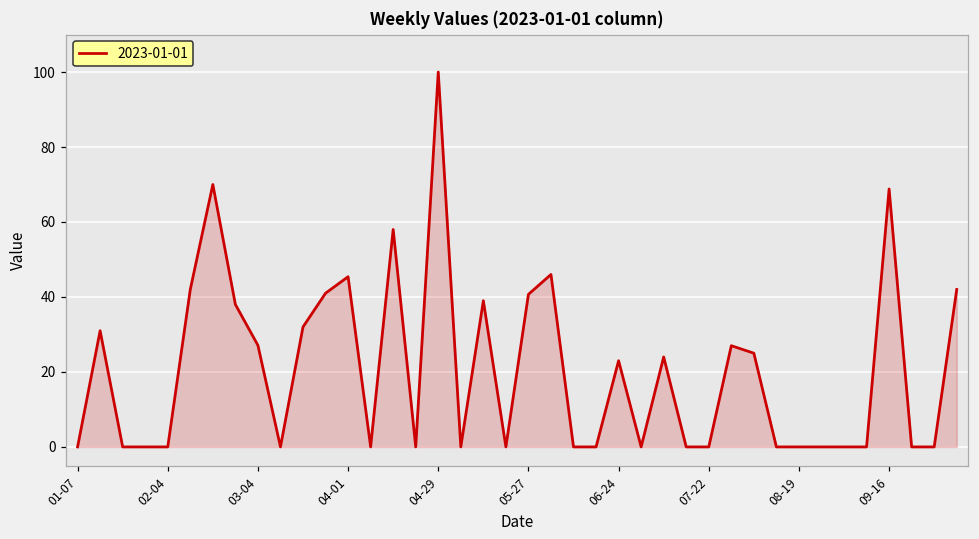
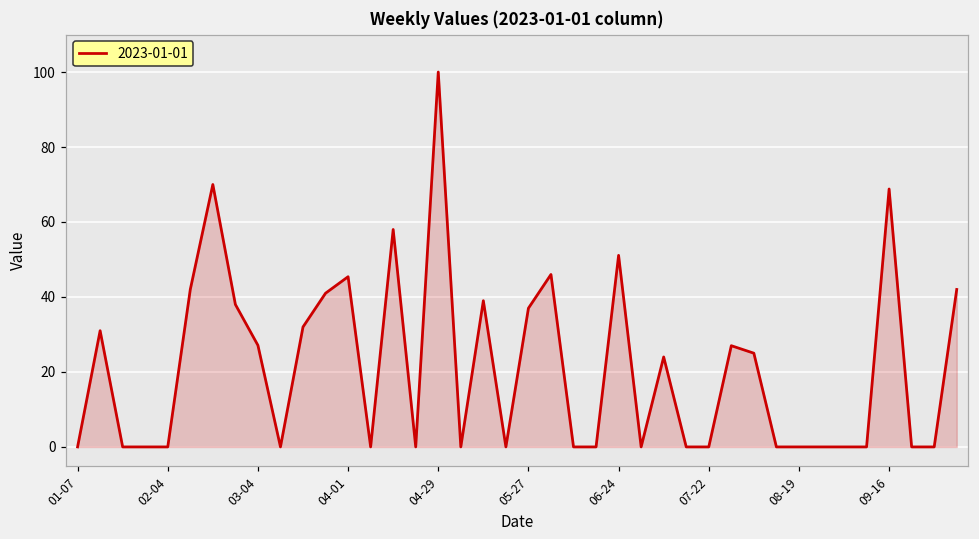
05-27: 41 -> 37
06-24: 23 -> 51
